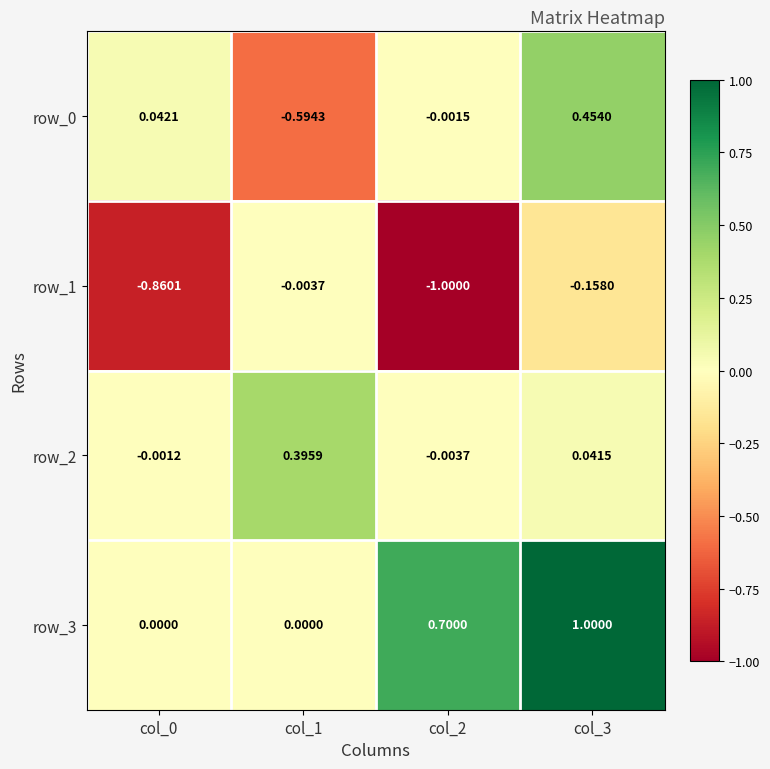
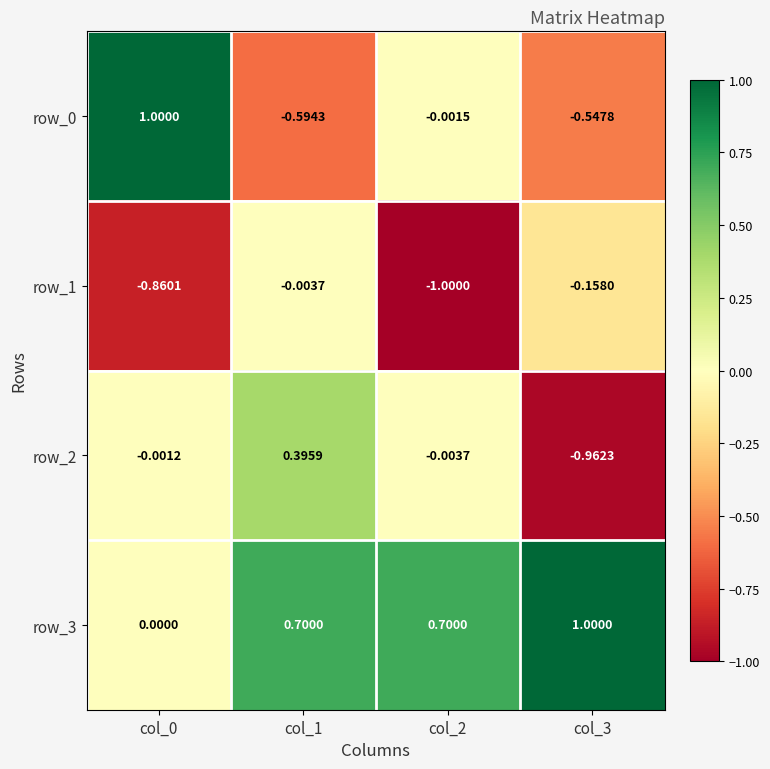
row_0, col_0: 0.0421 -> 1.0000
row_0, col_3: 0.4540 -> -0.5478
row_2, col_3: 0.0415 -> -0.9623
row_3, col_1: 0.0000 -> 0.7000
